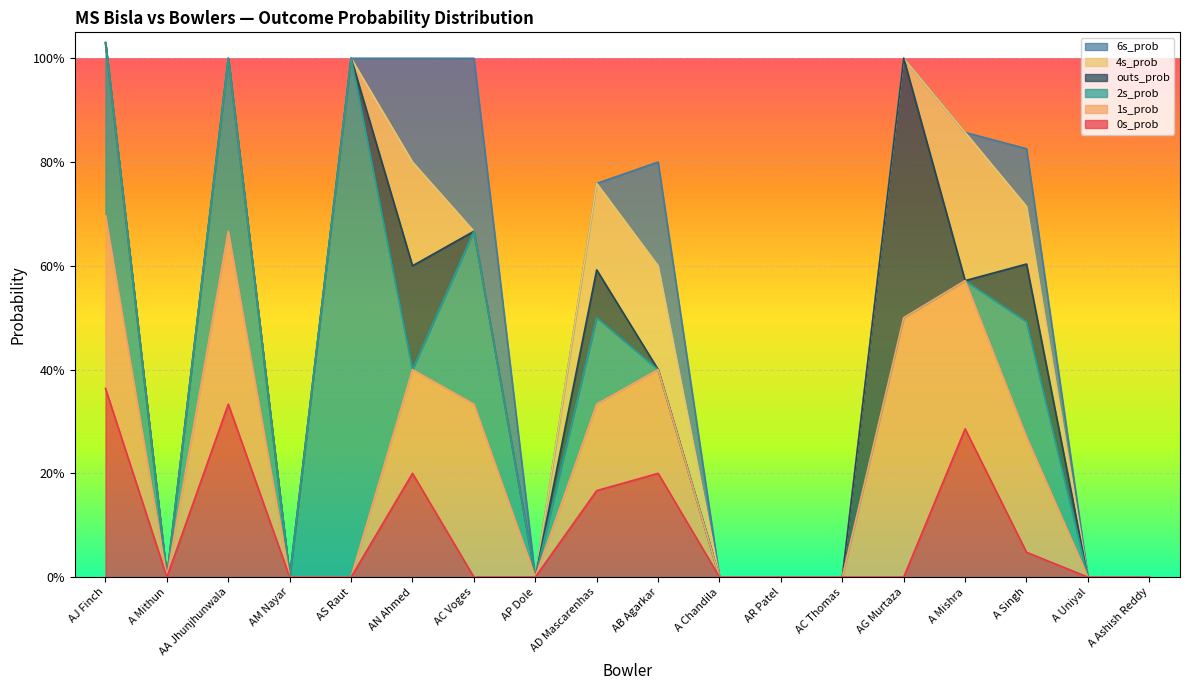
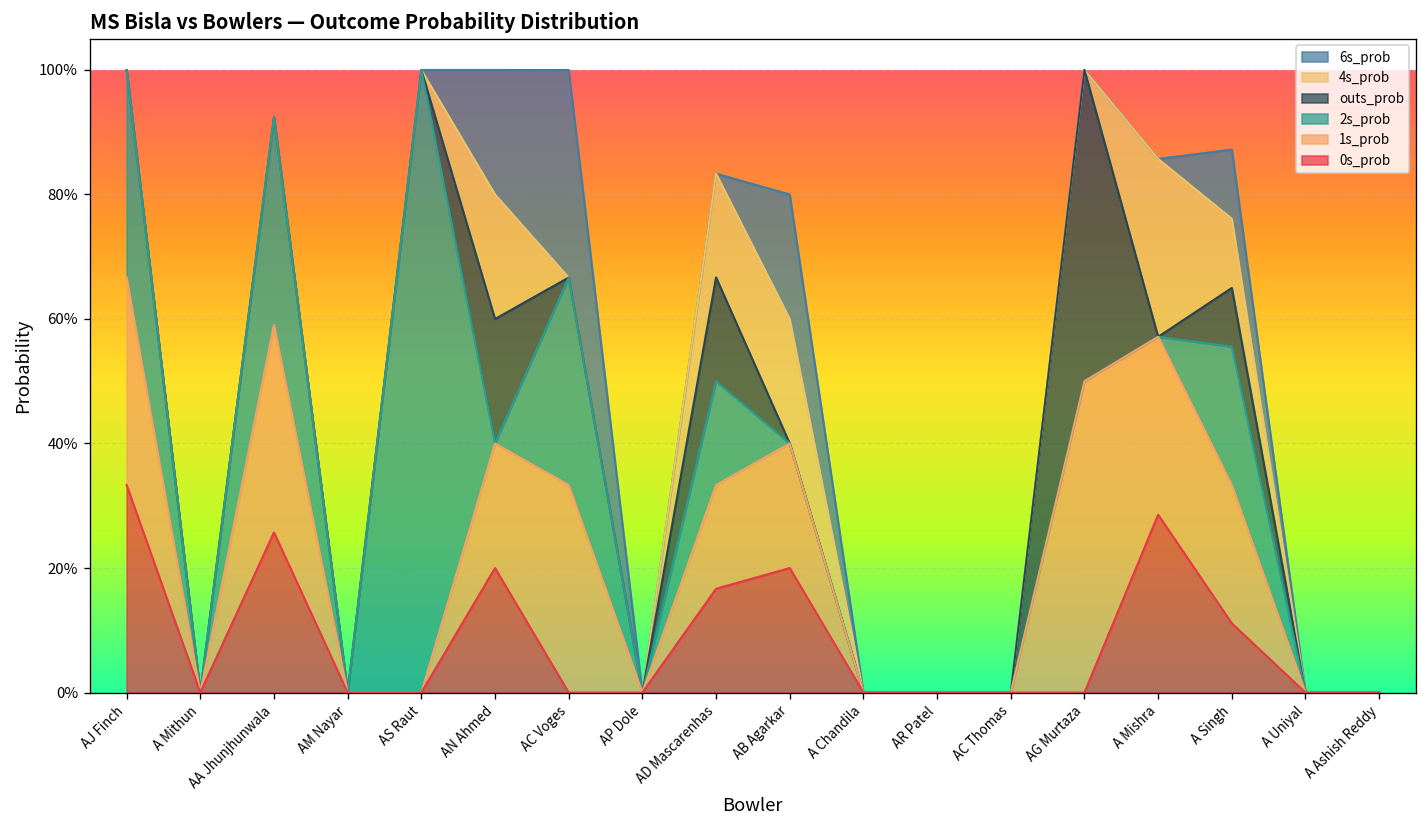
0s_prob, AJ Finch: 36% -> 33%
0s_prob, AA Jhunjhunwala: 33% -> 26%
outs_prob, AD Mascarenhas: 9% -> 17%
outs_prob, A Singh: 11% -> 9%
0s_prob, A Singh: 5% -> 11%
